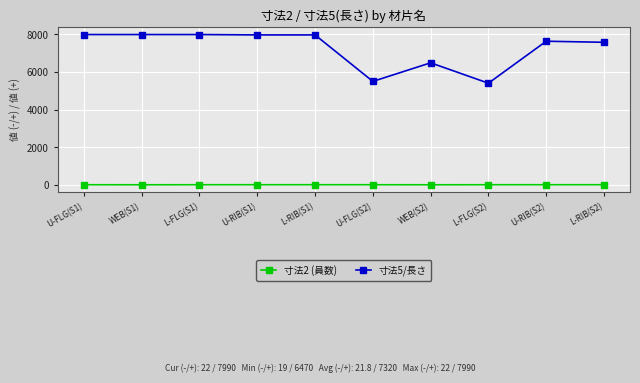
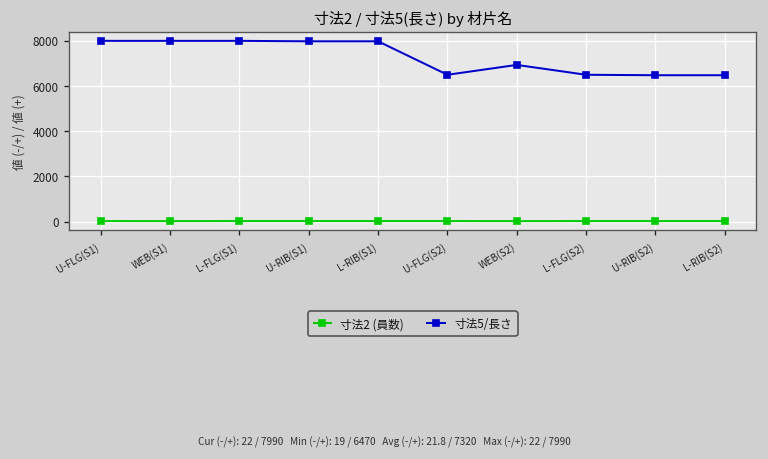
寸法5/長さ, U-FLG(S2): 5500 -> 6500
寸法5/長さ, WEB(S2): 6500 -> 6900
寸法5/長さ, L-FLG(S2): 5400 -> 6500
寸法5/長さ, U-RIB(S2): 7600 -> 6500
寸法5/長さ, L-RIB(S2): 7600 -> 6500
